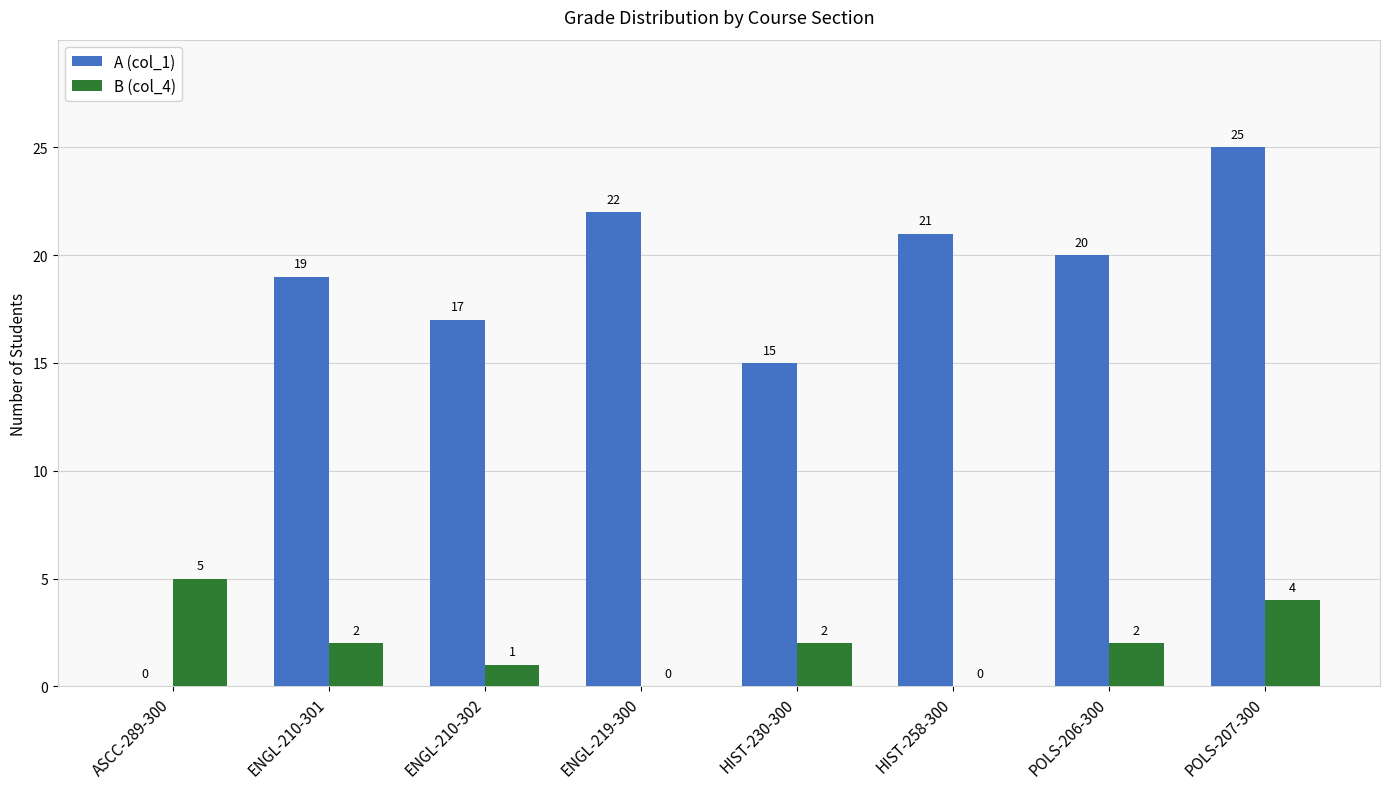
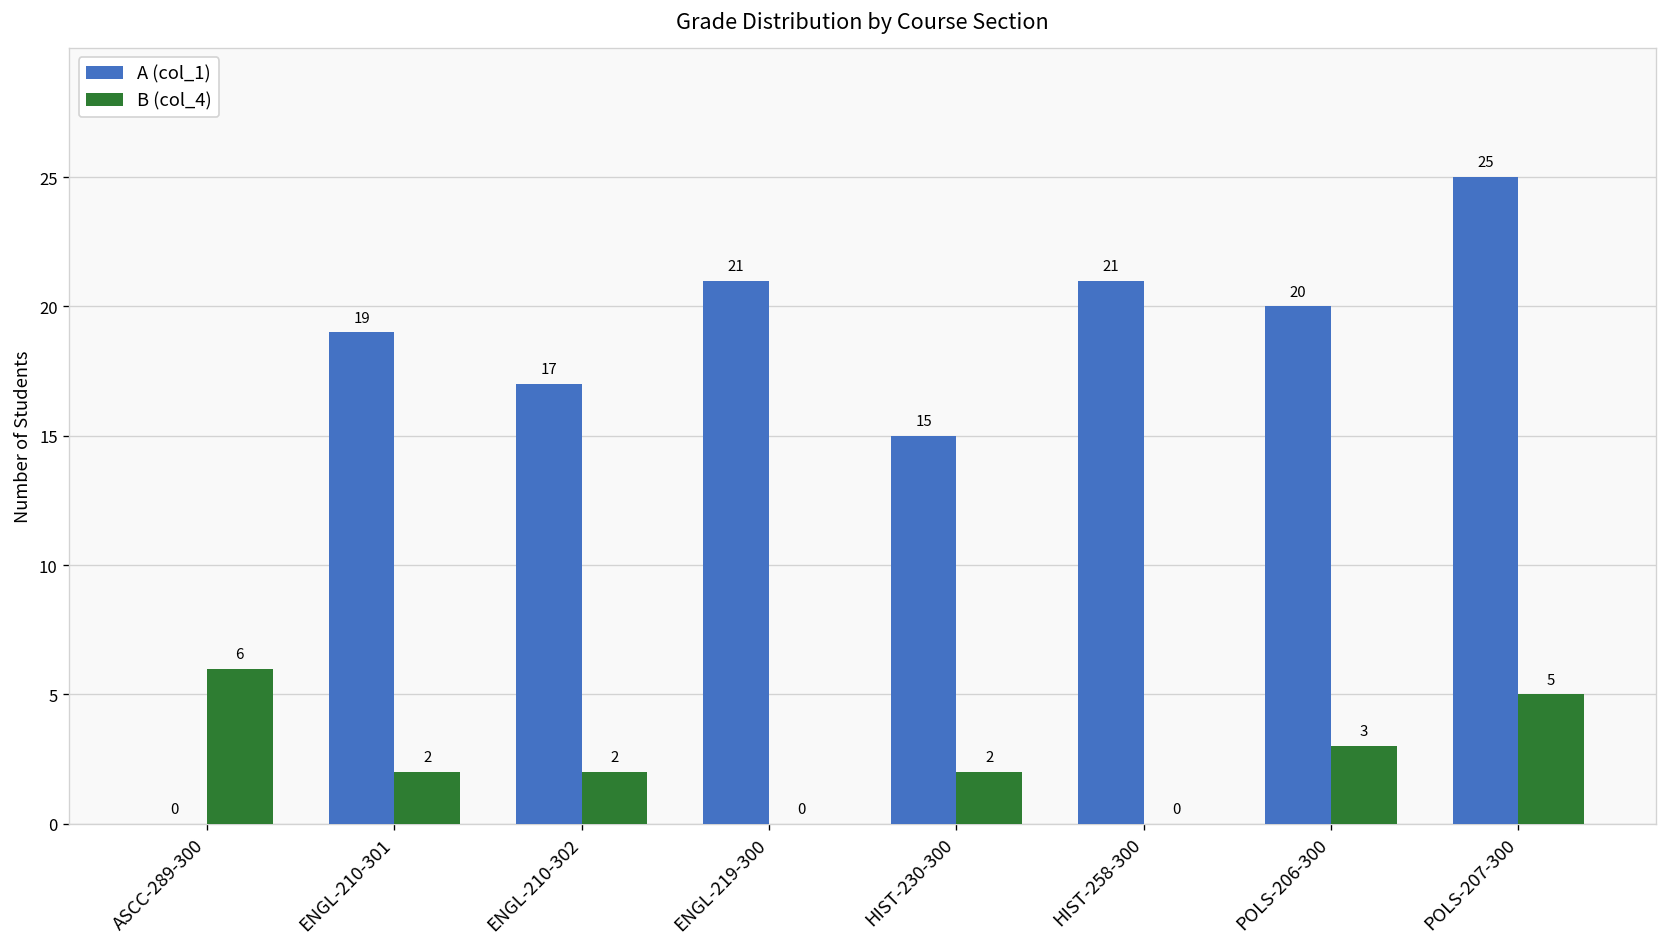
B (col_4), ASCC-289-300: 5 -> 6
B (col_4), ENGL-210-302: 1 -> 2
A (col_1), ENGL-219-300: 22 -> 21
B (col_4), POLS-206-300: 2 -> 3
B (col_4), POLS-207-300: 4 -> 5
